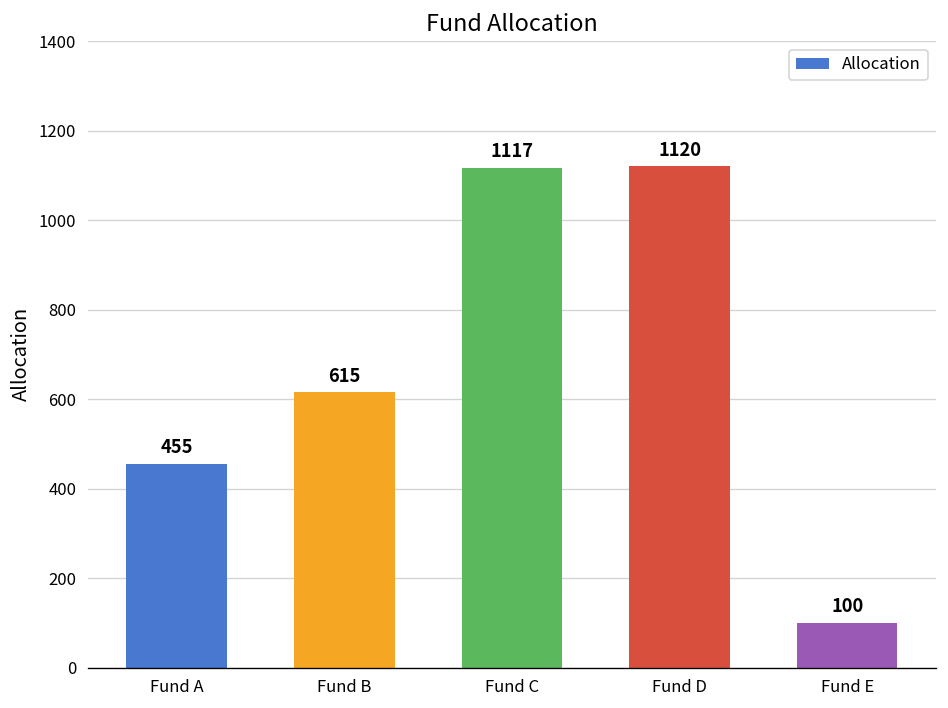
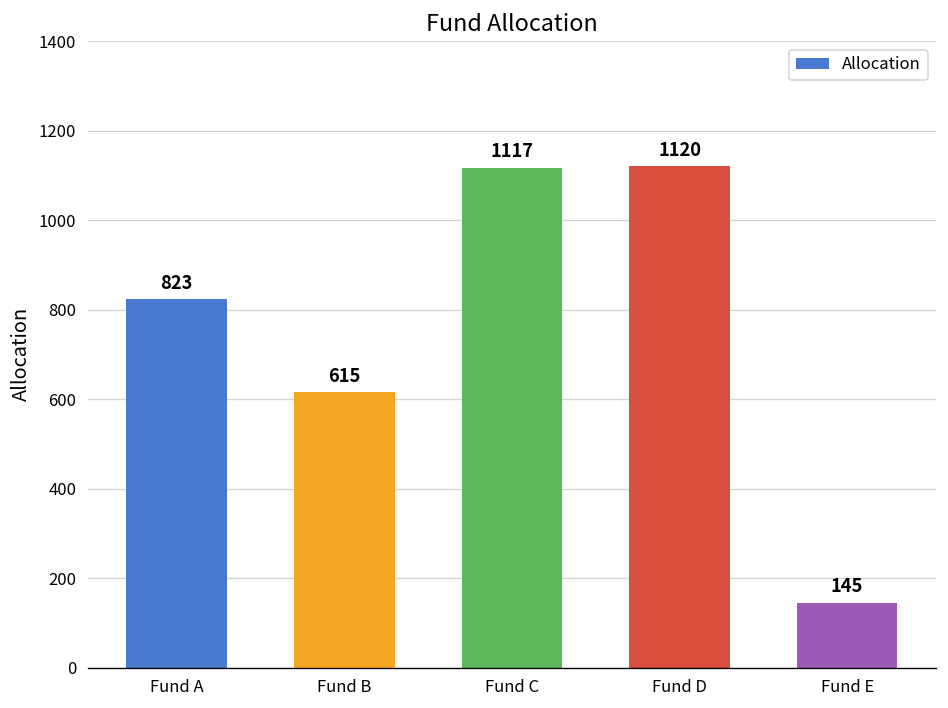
Fund A: 455 -> 823
Fund E: 100 -> 145
